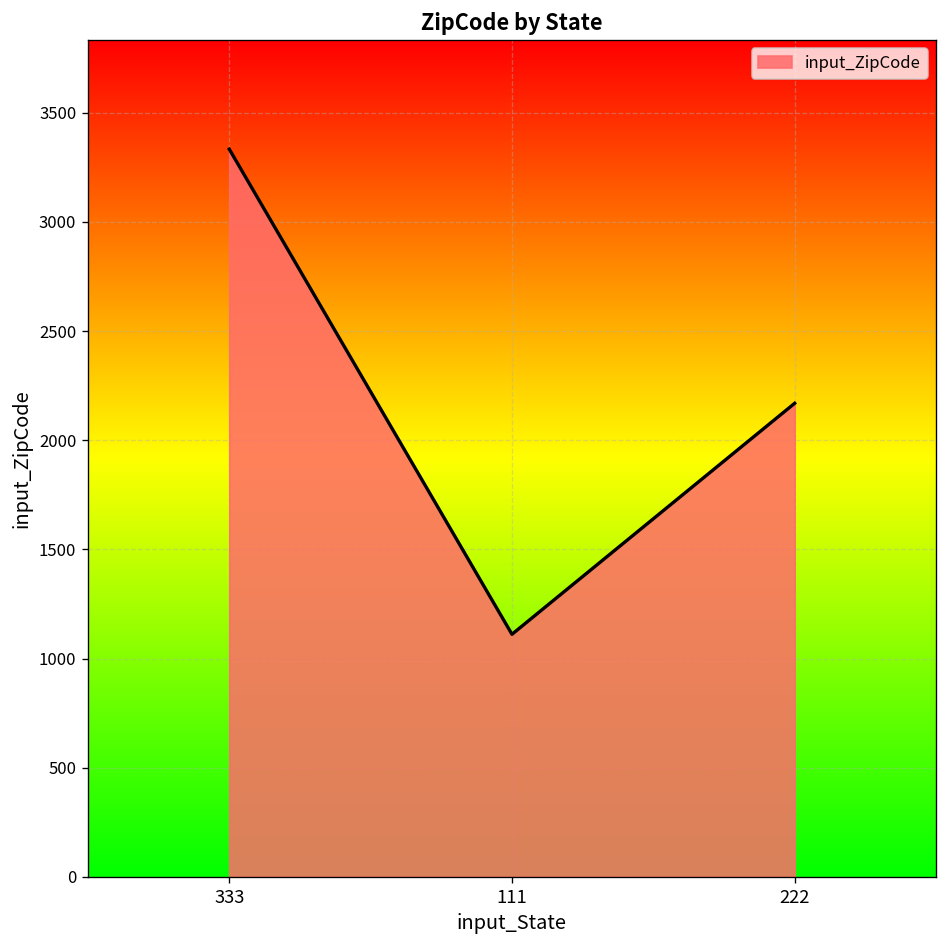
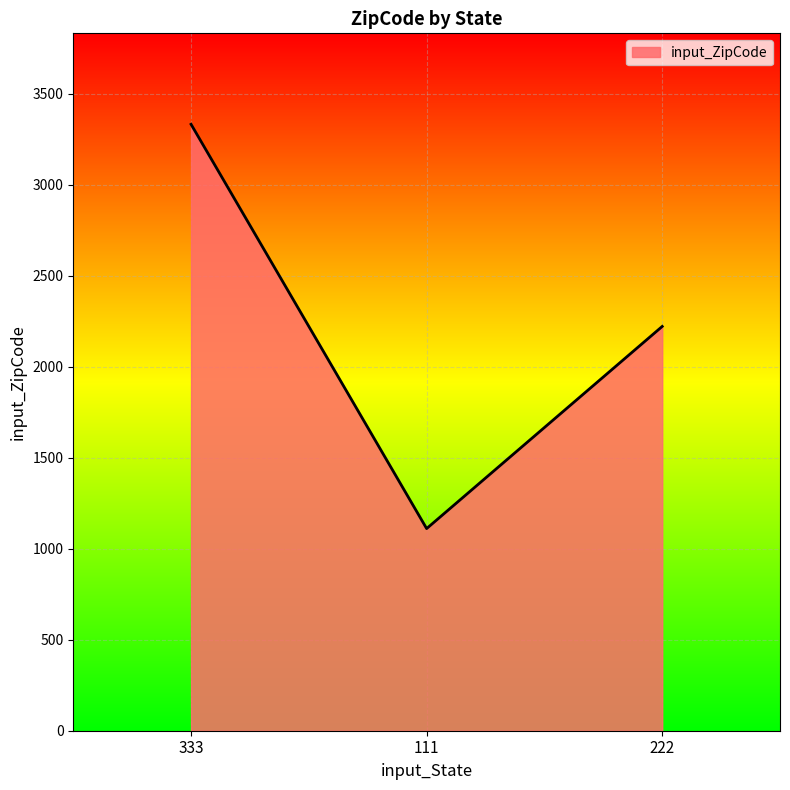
222: 2170 -> 2220
